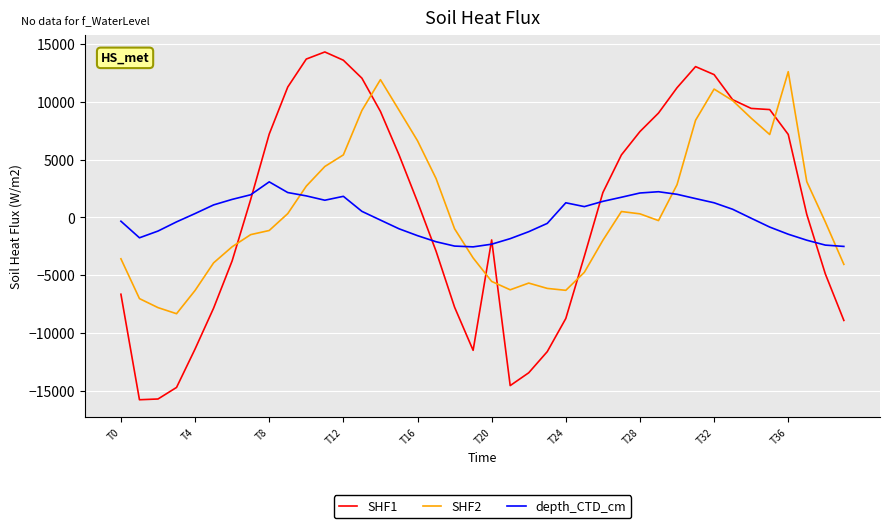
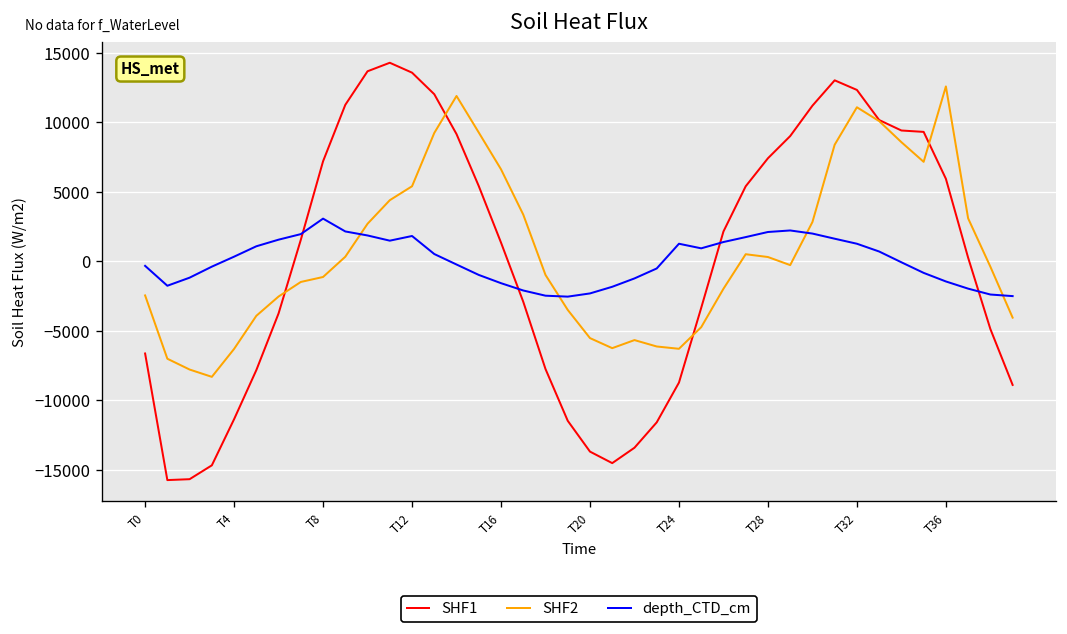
SHF2, T0: -3600 -> -2400
SHF1, T20: -1900 -> -13700
SHF1, T36: 7200 -> 5900
